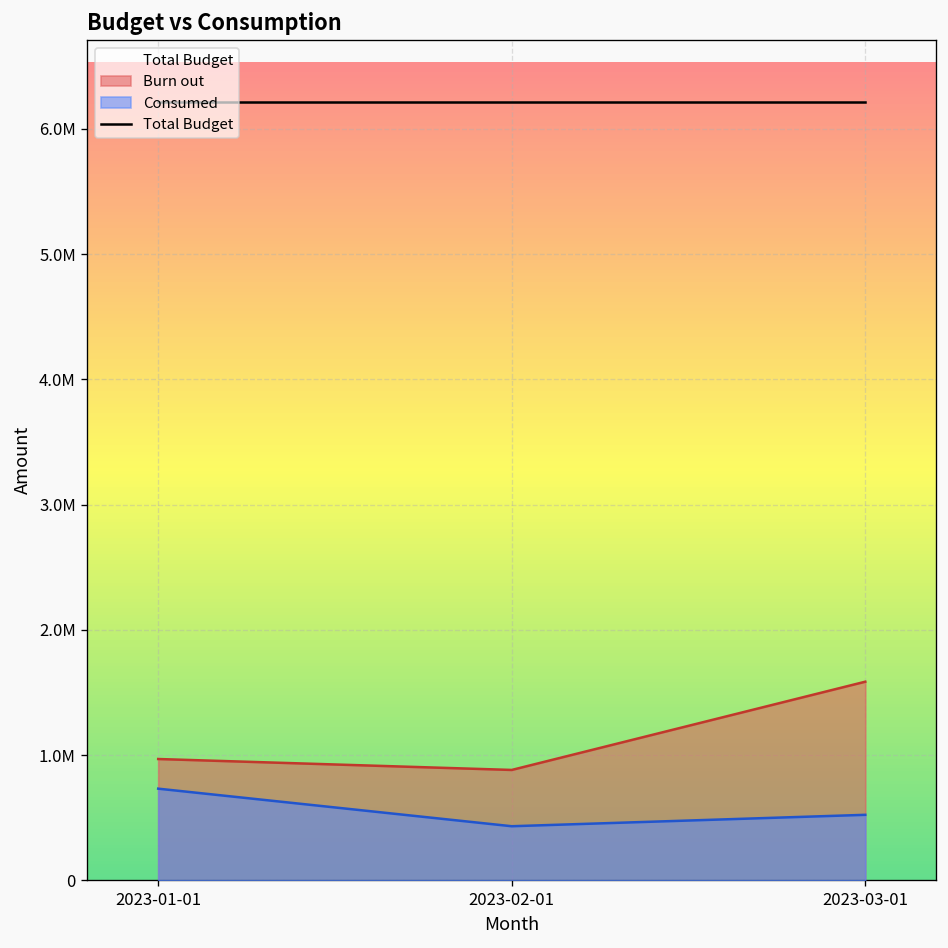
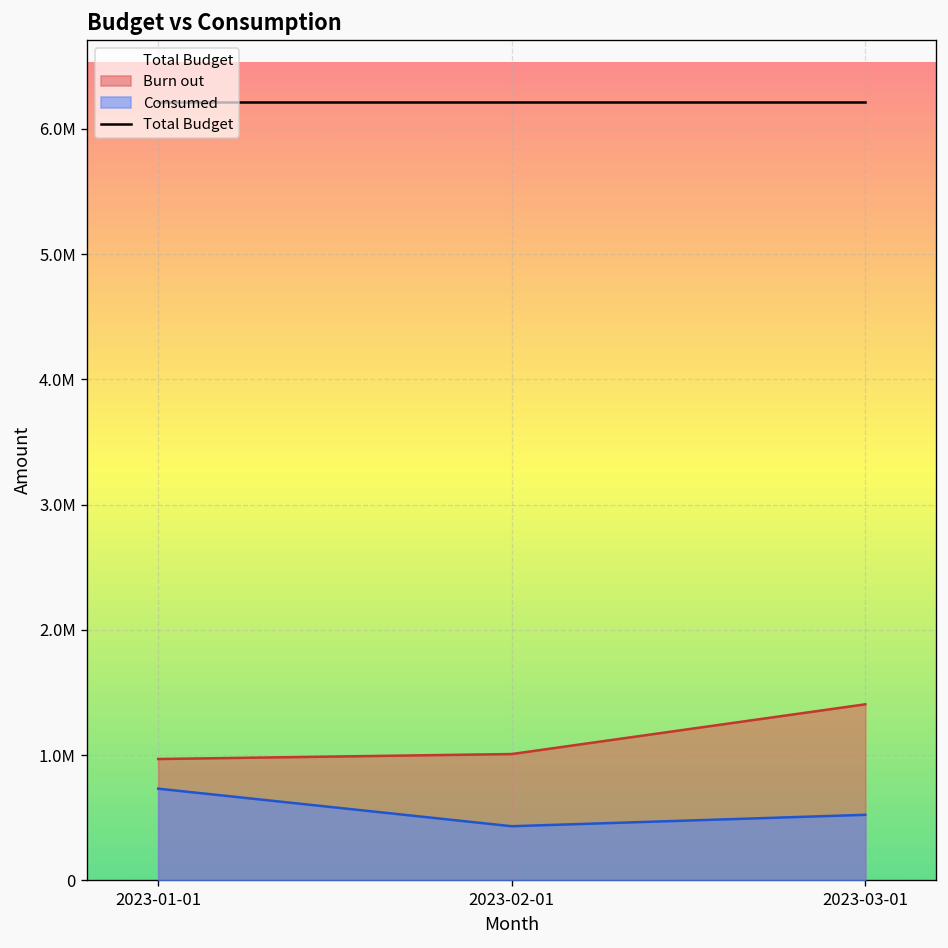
Burn out, 2023-02-01: 880000 -> 1010000
Burn out, 2023-03-01: 1590000 -> 1410000
